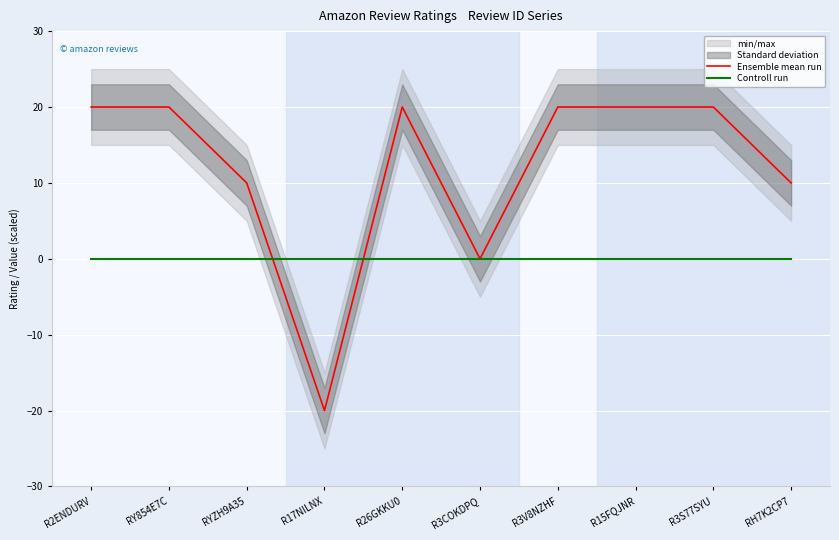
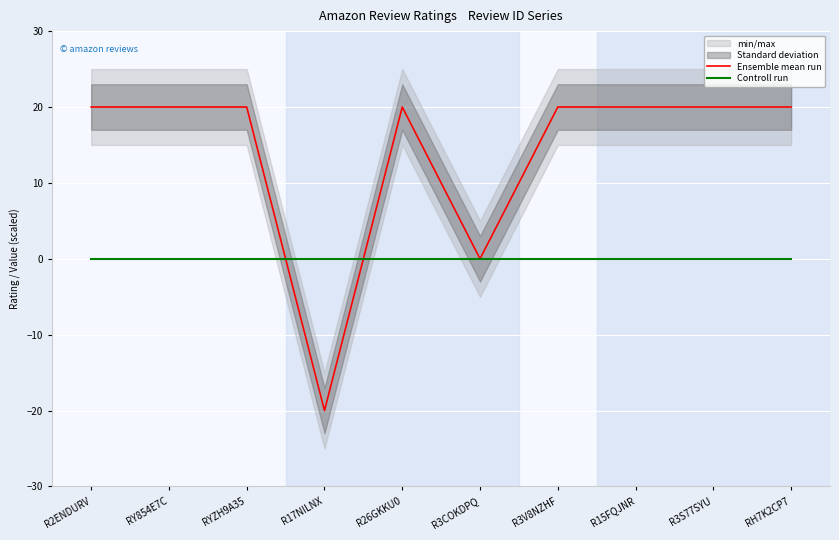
Ensemble mean run, RYZH9A35: 10 -> 20
Ensemble mean run, RH7K2CP7: 10 -> 20
